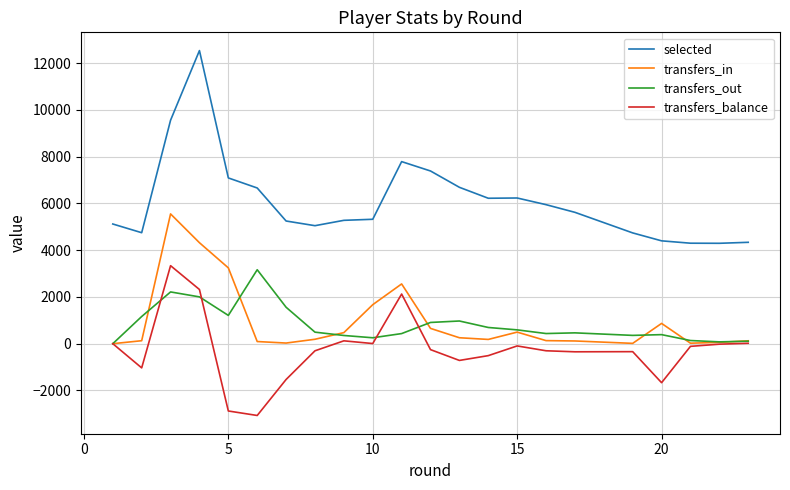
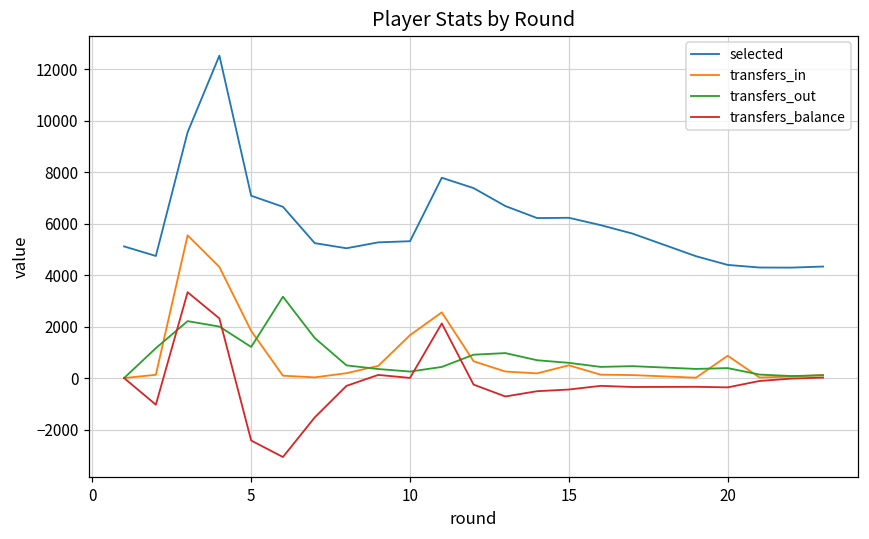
transfers_in, 5: 3200 -> 1800
transfers_balance, 5: -2900 -> -2400
transfers_balance, 15: -100 -> -400
transfers_balance, 20: -1700 -> -400
